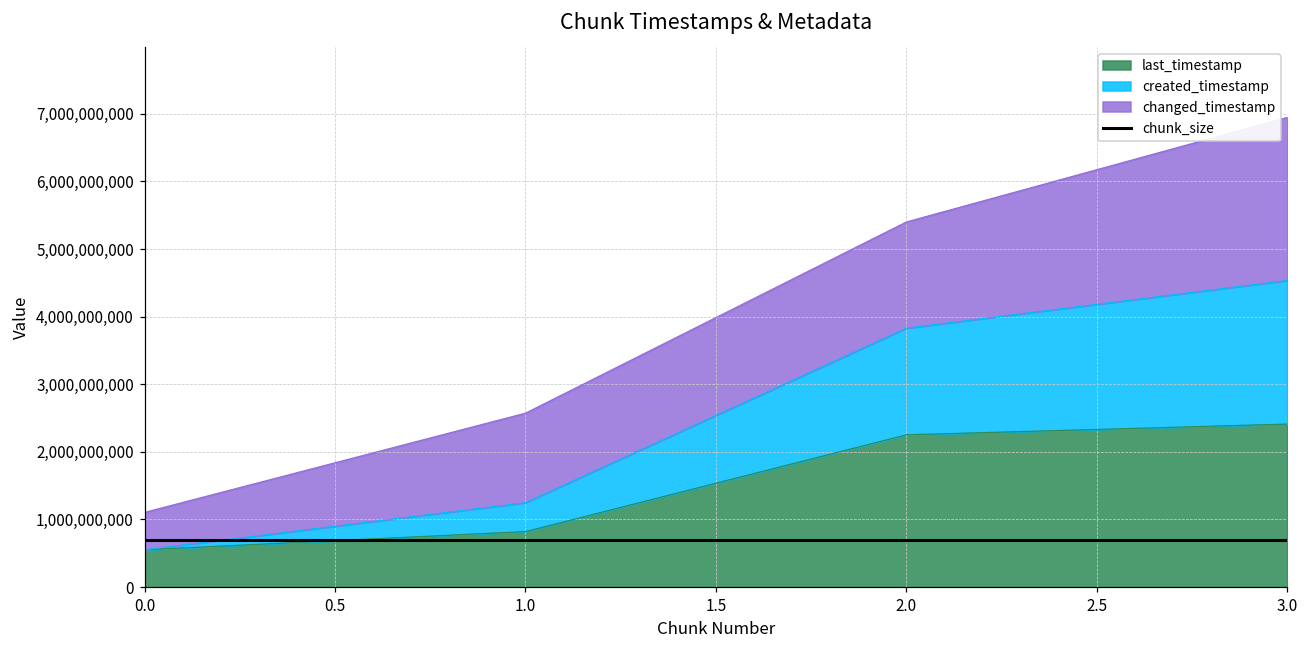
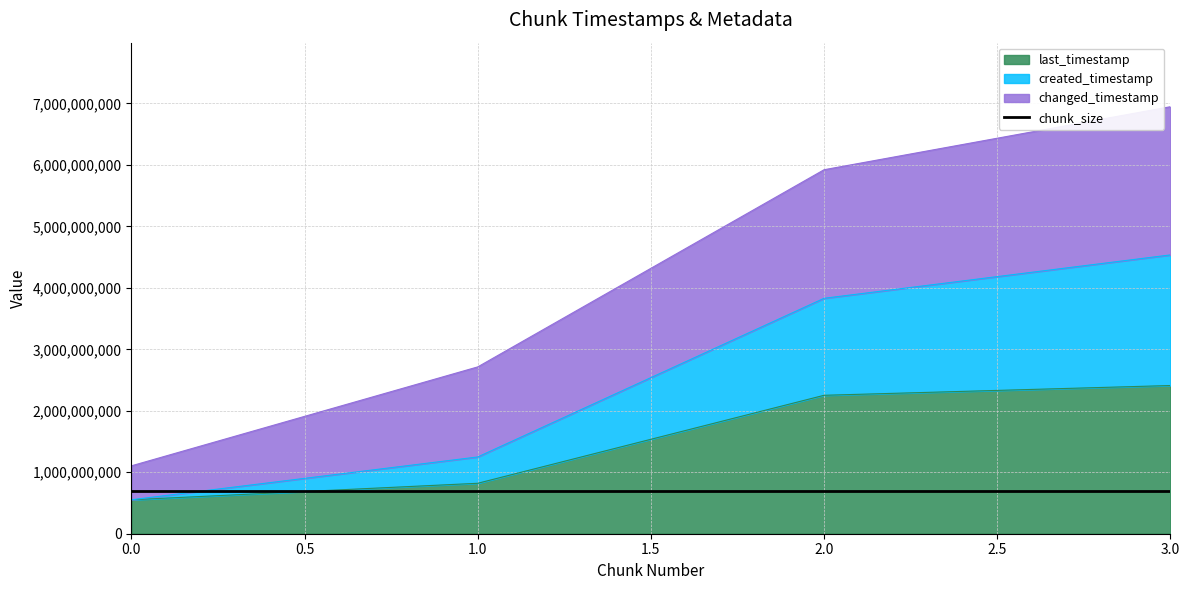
changed_timestamp, 1.0: 1,300,000,000 -> 1,500,000,000
changed_timestamp, 2.0: 1,600,000,000 -> 2,100,000,000
